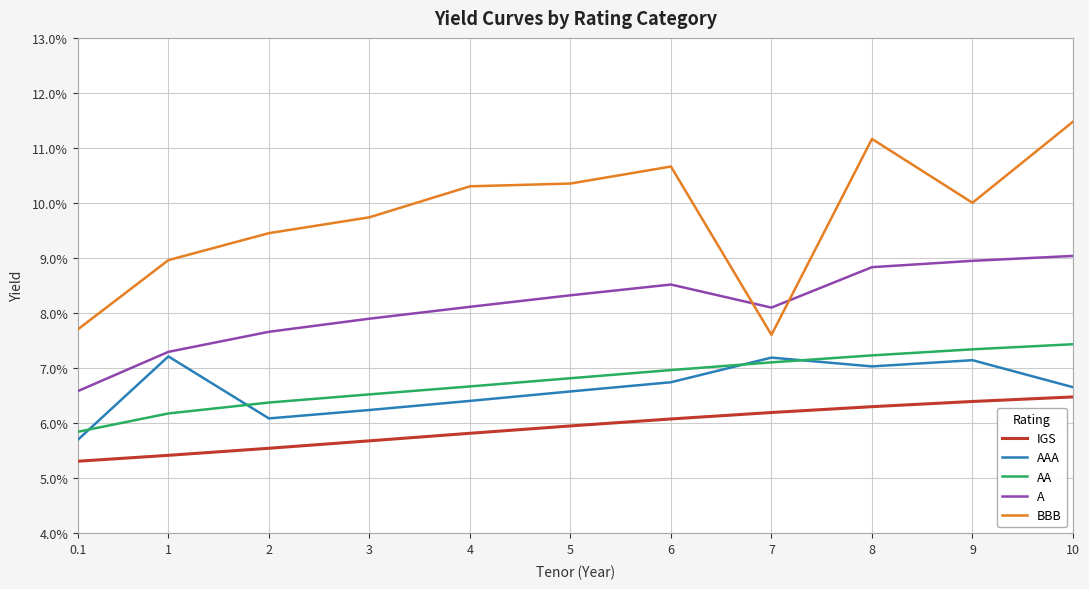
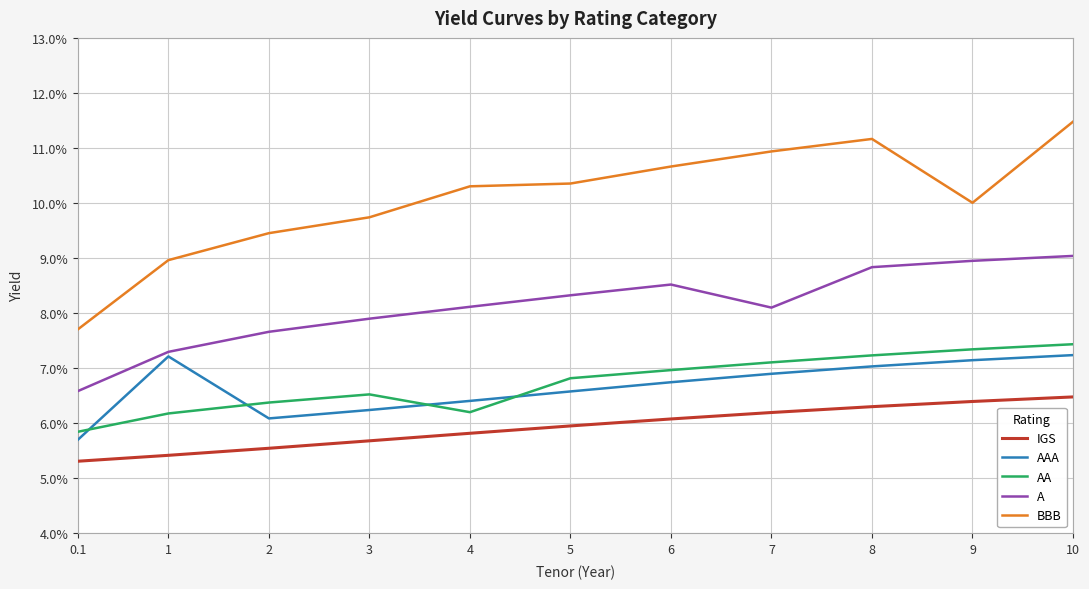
AA, 4: 6.7% -> 6.2%
AAA, 7: 7.2% -> 6.9%
BBB, 7: 7.6% -> 10.9%
AAA, 10: 6.7% -> 7.2%
